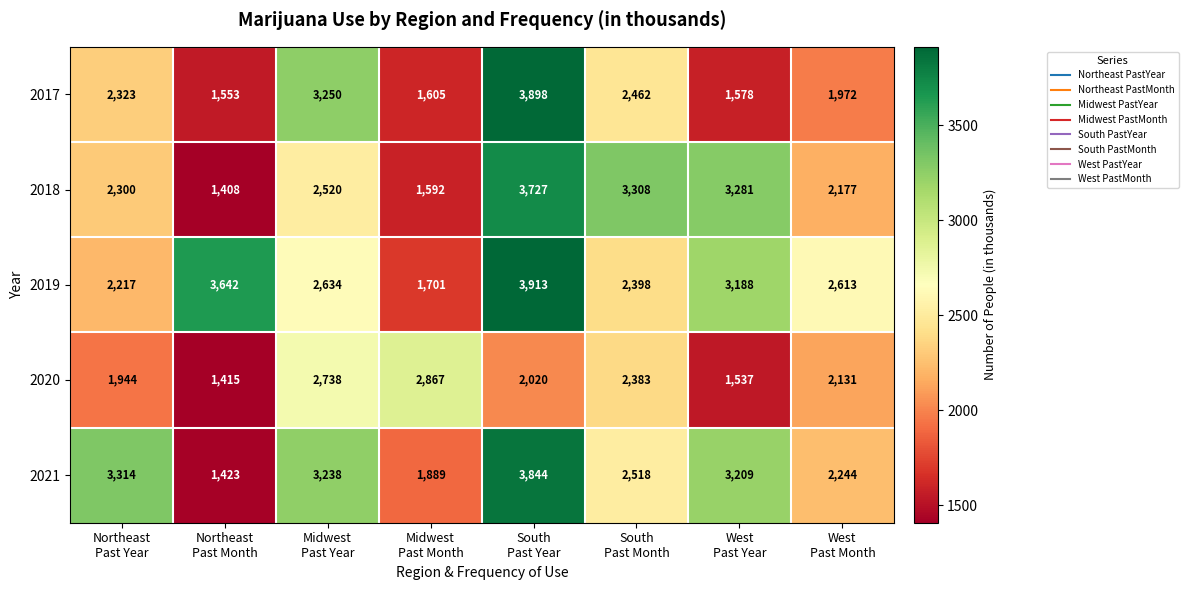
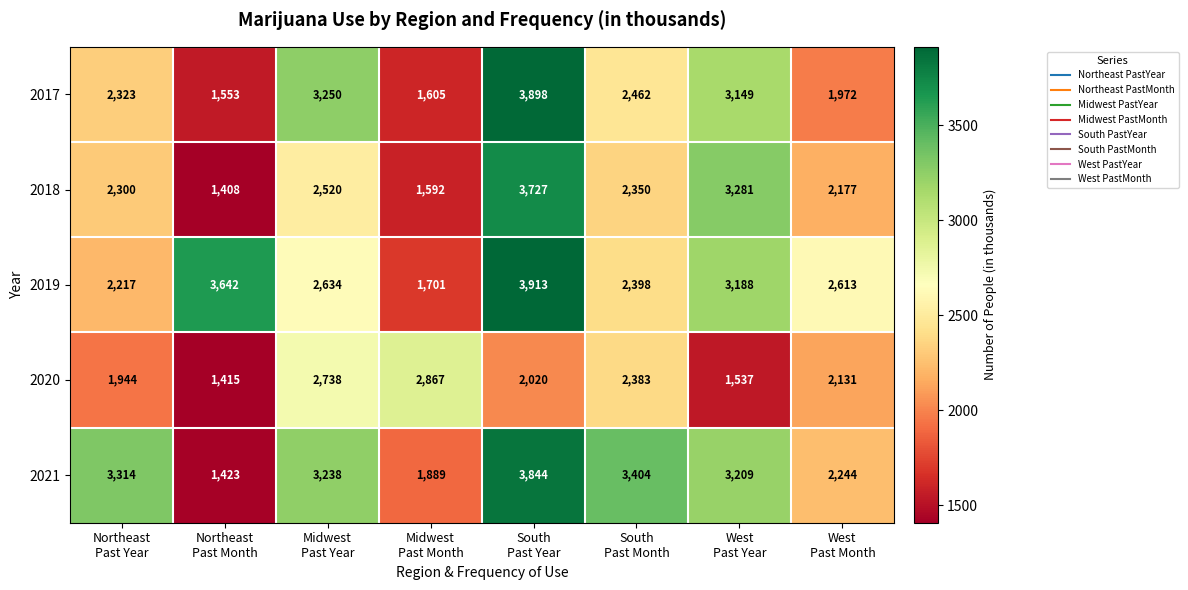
2017, West Past Year: 1,578 -> 3,149
2018, South Past Month: 3,308 -> 2,350
2021, South Past Month: 2,518 -> 3,404
